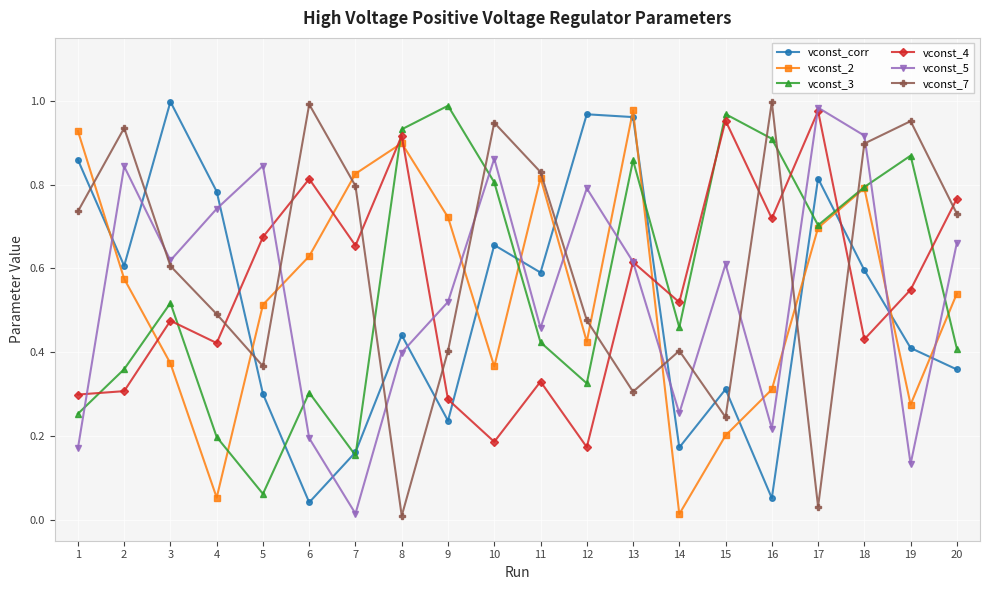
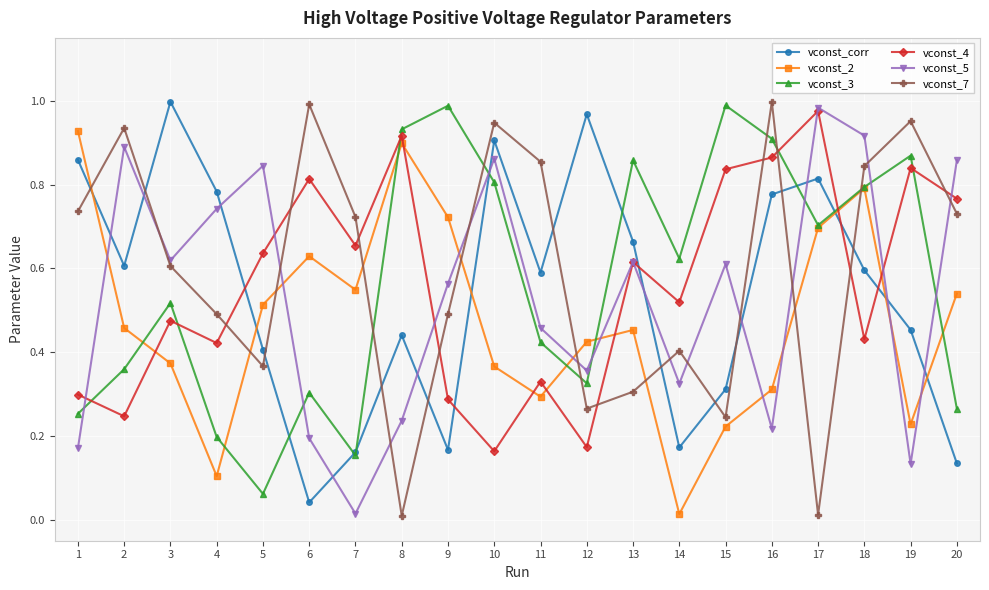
vconst_2, 2: 0.58 -> 0.46
vconst_4, 2: 0.31 -> 0.25
vconst_5, 2: 0.84 -> 0.89
vconst_2, 4: 0.05 -> 0.10
vconst_corr, 5: 0.30 -> 0.41
vconst_4, 5: 0.67 -> 0.64
vconst_2, 7: 0.83 -> 0.55
vconst_7, 7: 0.80 -> 0.72
vconst_5, 8: 0.40 -> 0.24
vconst_corr, 9: 0.24 -> 0.17
vconst_5, 9: 0.52 -> 0.56
vconst_7, 9: 0.40 -> 0.49
vconst_corr, 10: 0.66 -> 0.91
vconst_4, 10: 0.19 -> 0.16
vconst_2, 11: 0.82 -> 0.29
vconst_7, 11: 0.83 -> 0.85
vconst_5, 12: 0.79 -> 0.36
vconst_7, 12: 0.48 -> 0.27
vconst_corr, 13: 0.96 -> 0.66
vconst_2, 13: 0.98 -> 0.45
vconst_3, 14: 0.46 -> 0.62
vconst_5, 14: 0.25 -> 0.33
vconst_2, 15: 0.20 -> 0.22
vconst_3, 15: 0.97 -> 0.99
vconst_4, 15: 0.95 -> 0.84
vconst_corr, 16: 0.05 -> 0.78
vconst_4, 16: 0.72 -> 0.86
vconst_7, 17: 0.03 -> 0.01
vconst_7, 18: 0.90 -> 0.84
vconst_corr, 19: 0.41 -> 0.45
vconst_2, 19: 0.27 -> 0.23
vconst_4, 19: 0.55 -> 0.84
vconst_corr, 20: 0.36 -> 0.13
vconst_3, 20: 0.41 -> 0.26
vconst_5, 20: 0.66 -> 0.86
